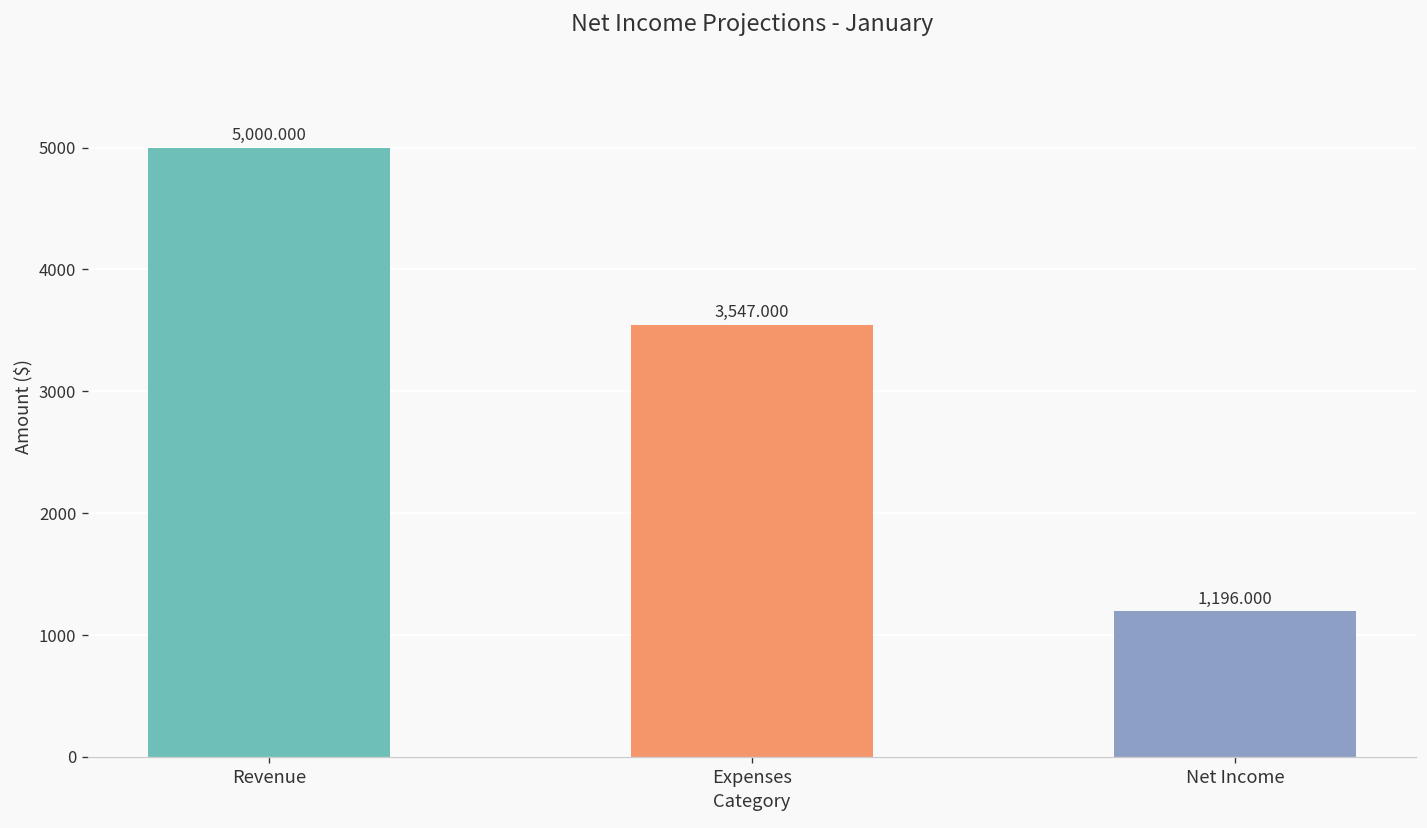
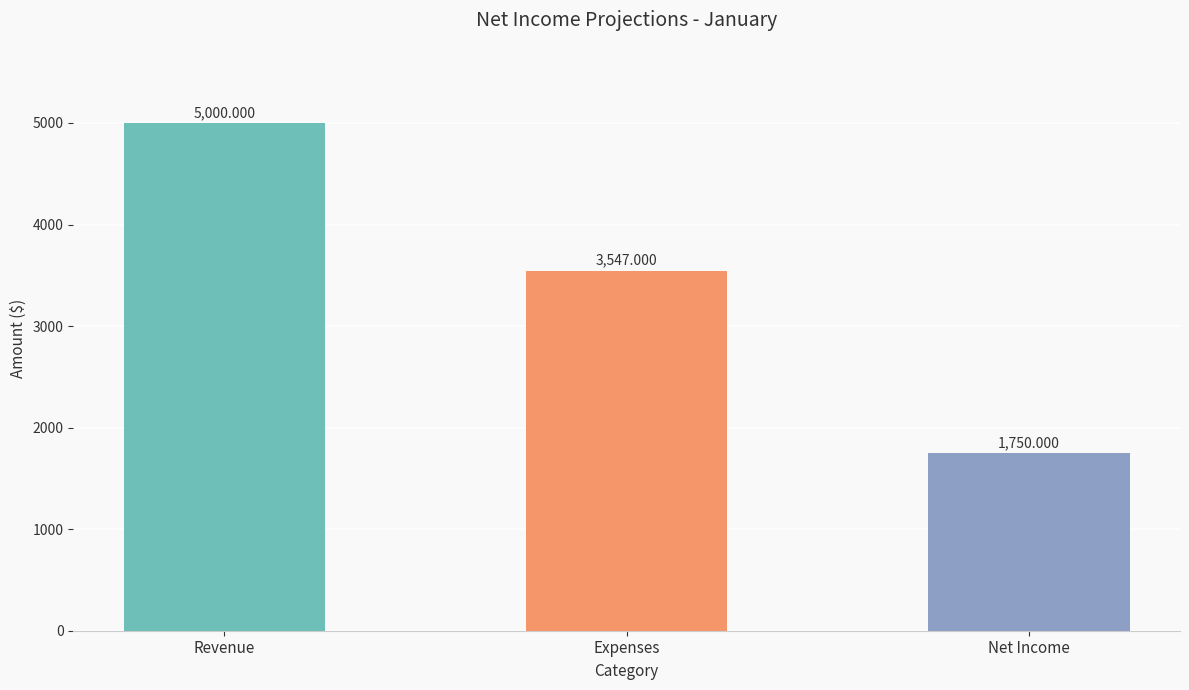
Net Income: 1,196.000 -> 1,750.000
